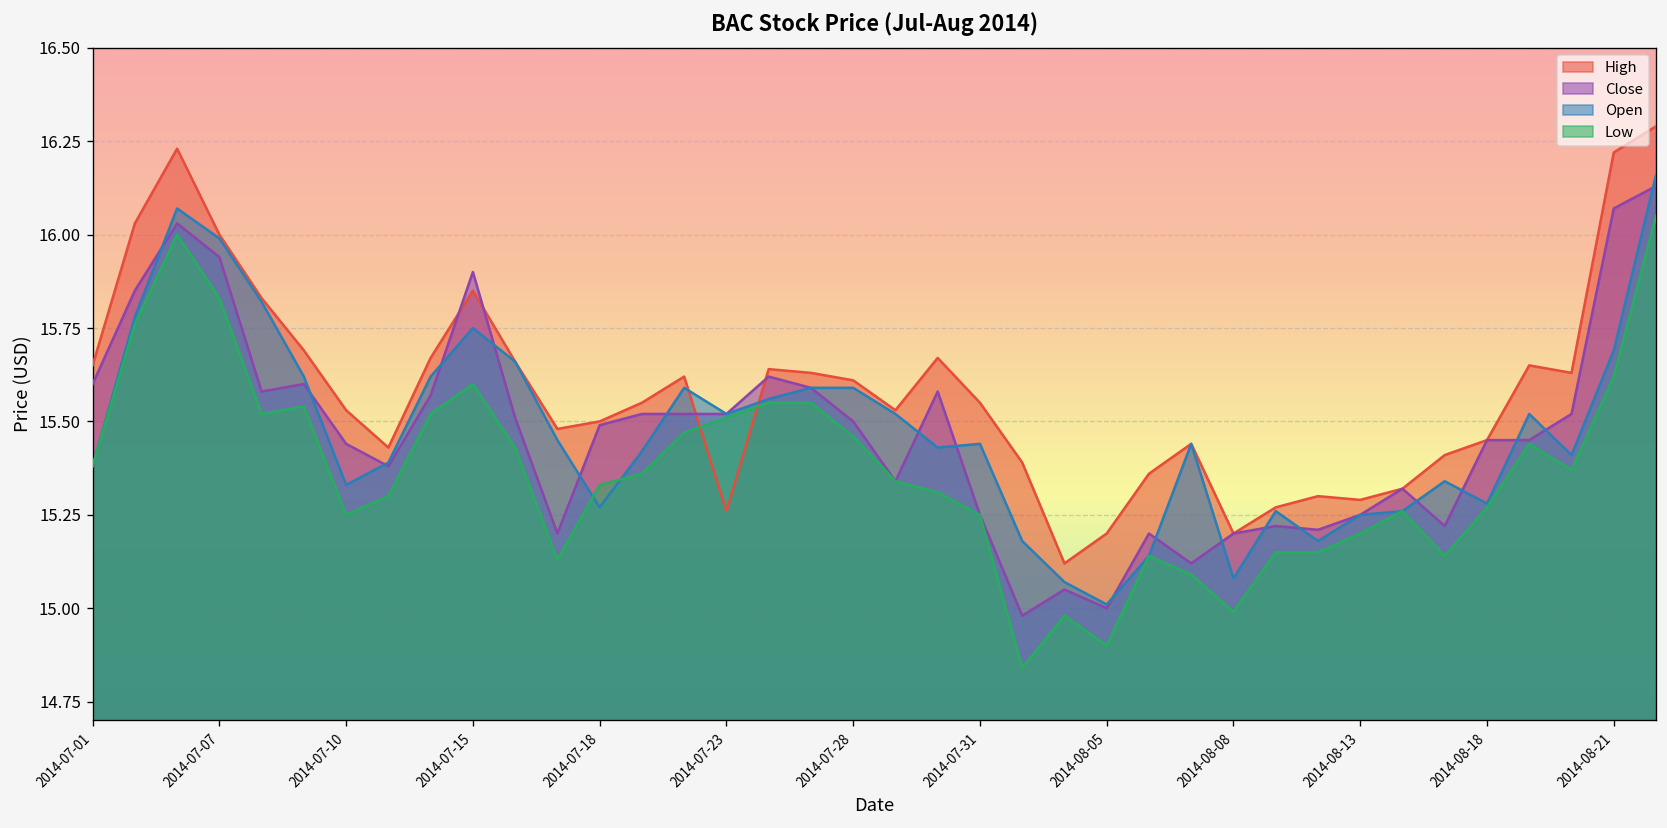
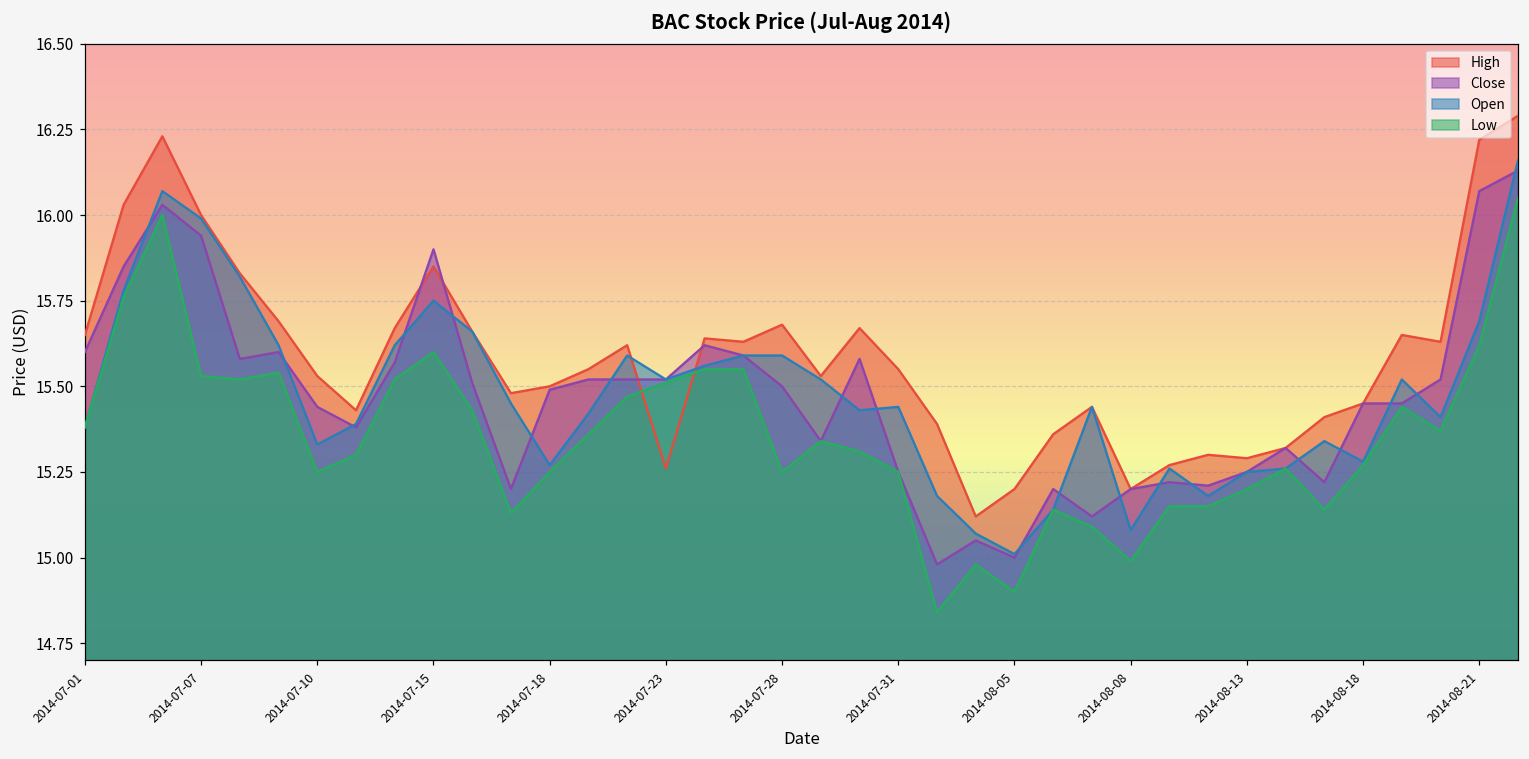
Low, 2014-07-07: 15.83 -> 15.53
Low, 2014-07-18: 15.33 -> 15.25
High, 2014-07-28: 15.61 -> 15.68
Low, 2014-07-28: 15.46 -> 15.25
